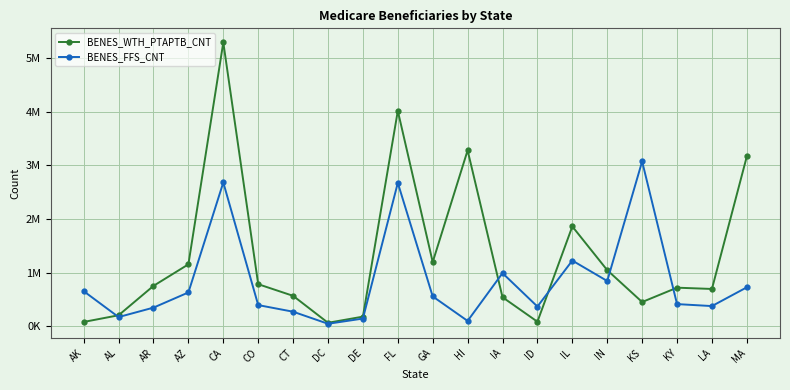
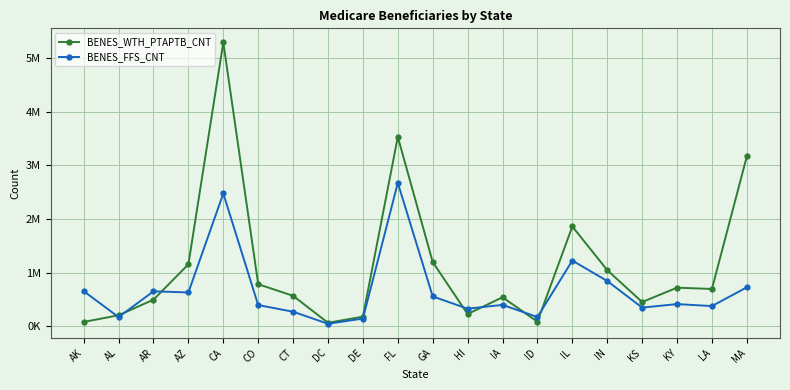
BENES_WTH_PTAPTB_CNT, AR: 800000 -> 500000
BENES_FFS_CNT, AR: 300000 -> 700000
BENES_FFS_CNT, CA: 2700000 -> 2500000
BENES_WTH_PTAPTB_CNT, FL: 4000000 -> 3500000
BENES_WTH_PTAPTB_CNT, HI: 3300000 -> 200000
BENES_FFS_CNT, HI: 100000 -> 300000
BENES_FFS_CNT, IA: 1000000 -> 400000
BENES_FFS_CNT, ID: 400000 -> 200000
BENES_FFS_CNT, KS: 3100000 -> 300000
